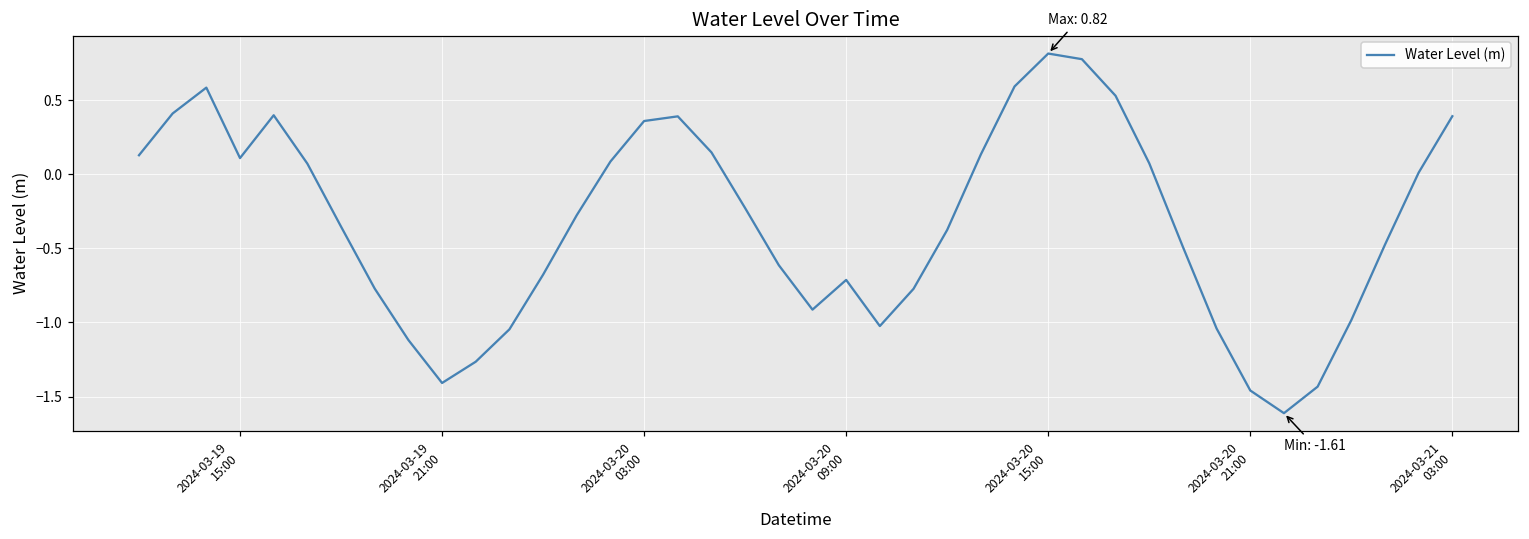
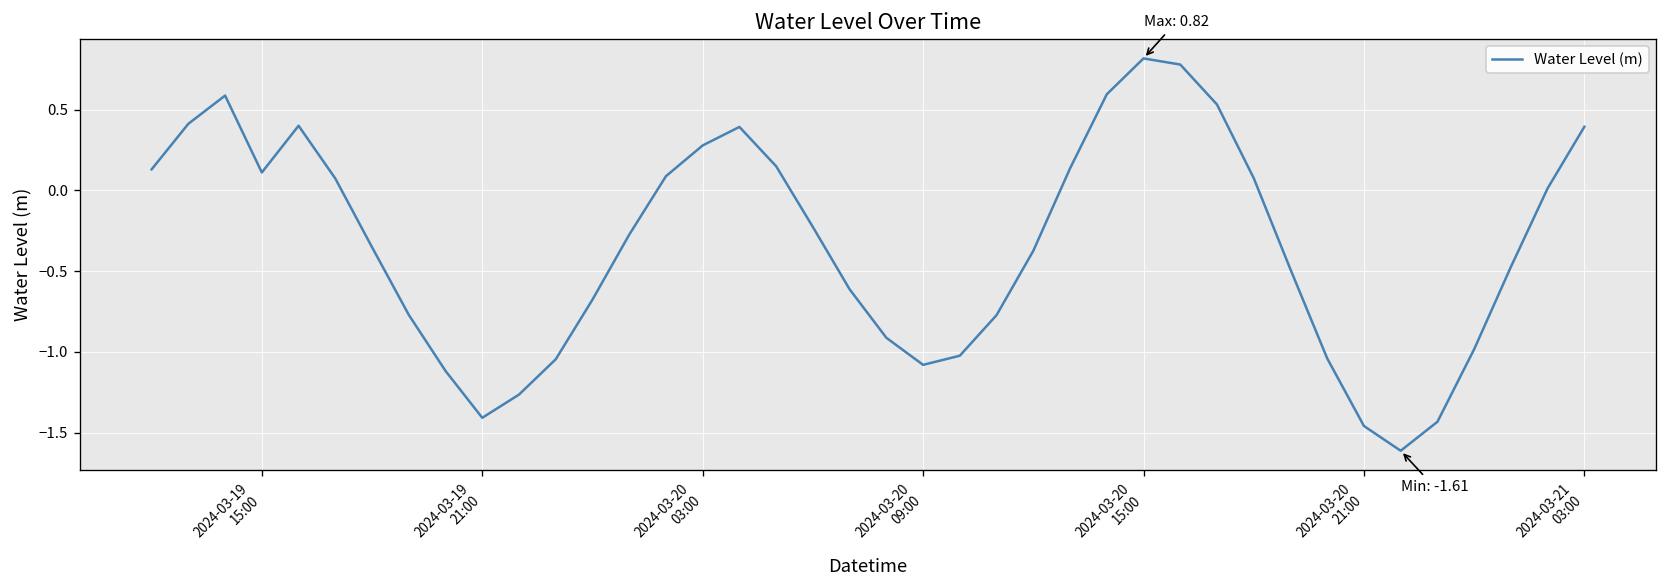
2024-03-20 03:00: 0.36 -> 0.28
2024-03-20 09:00: -0.71 -> -1.08
